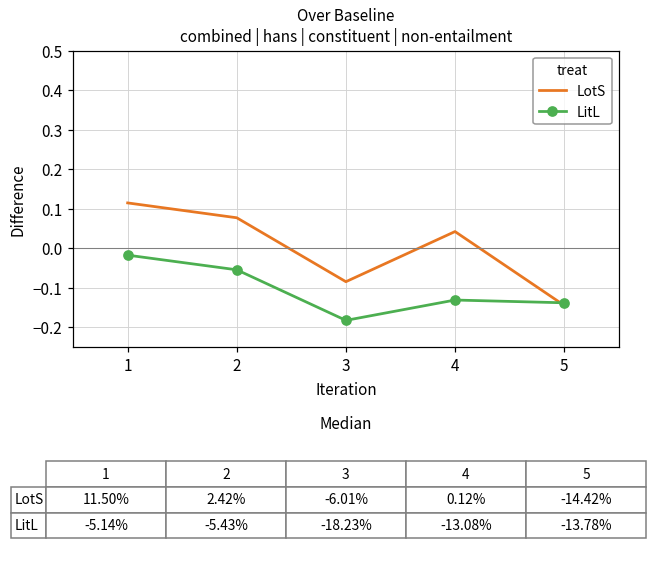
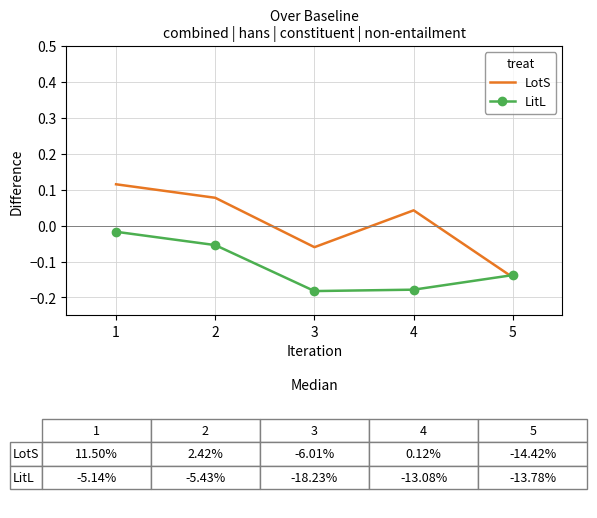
LotS, 3: -0.08 -> -0.06
LitL, 4: -0.13 -> -0.18
